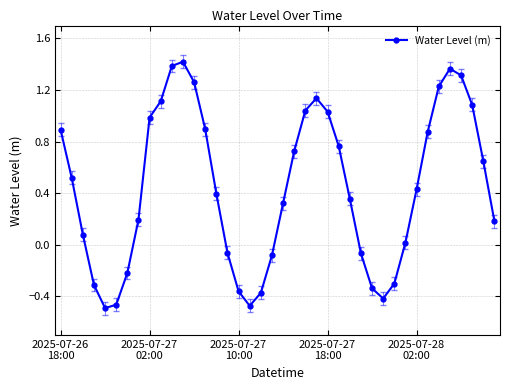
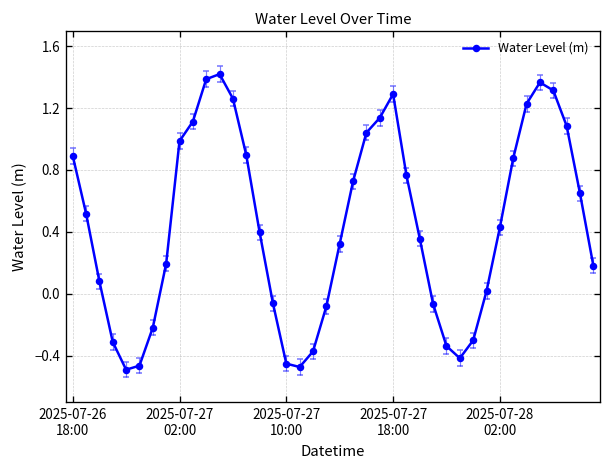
Water Level (m), 2025-07-27 10:00: -0.36 -> -0.45
Water Level (m), 2025-07-27 18:00: 1.03 -> 1.29
